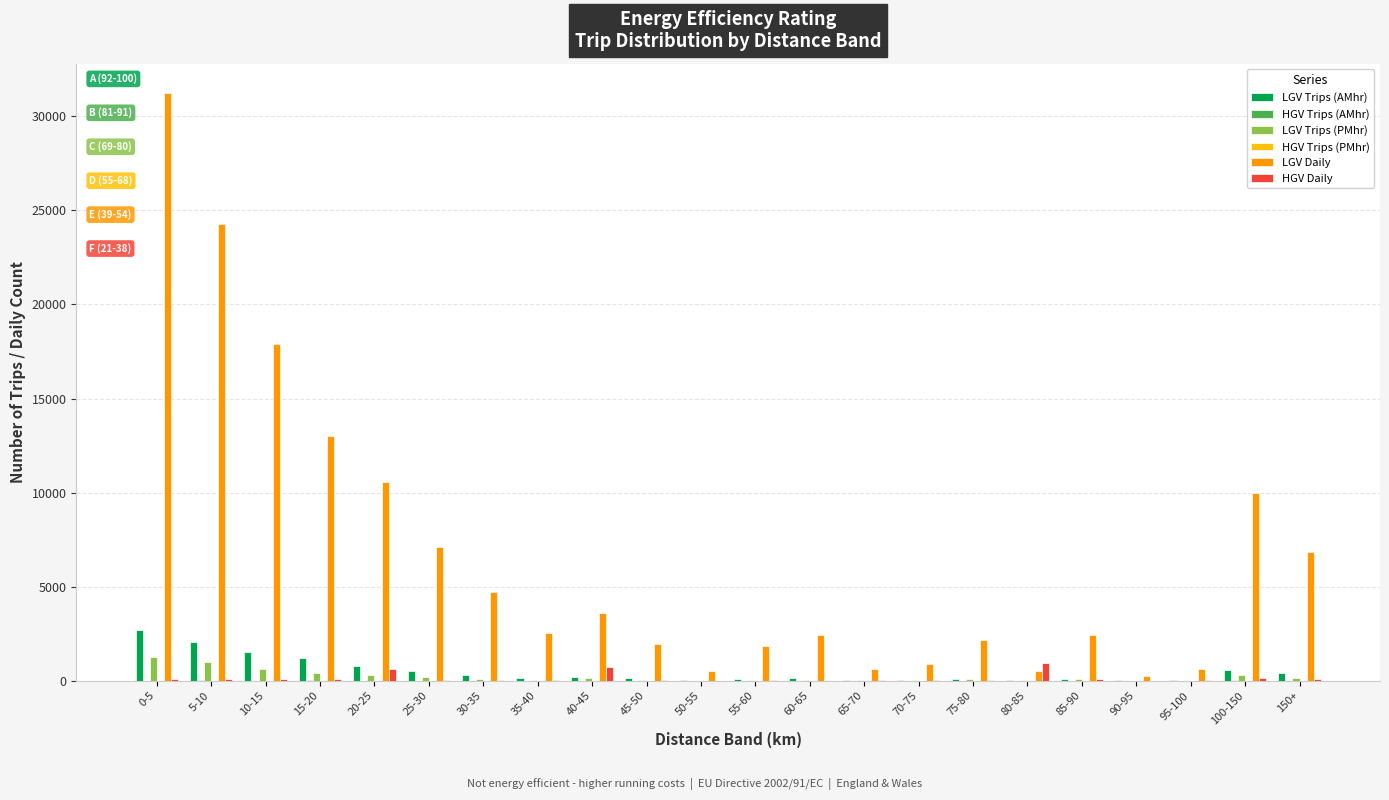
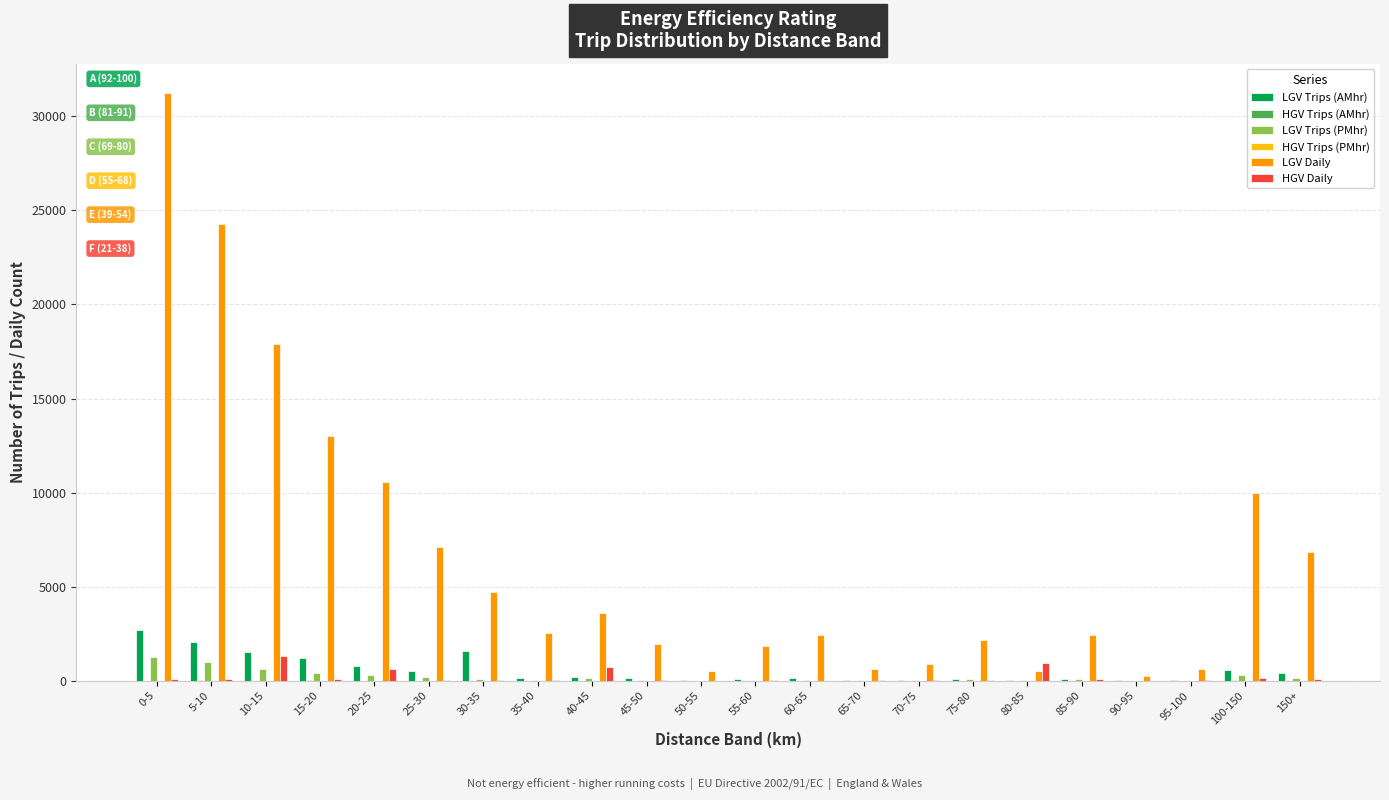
HGV Daily, 10-15: 100 -> 1300
LGV Trips (AMhr), 30-35: 300 -> 1600
